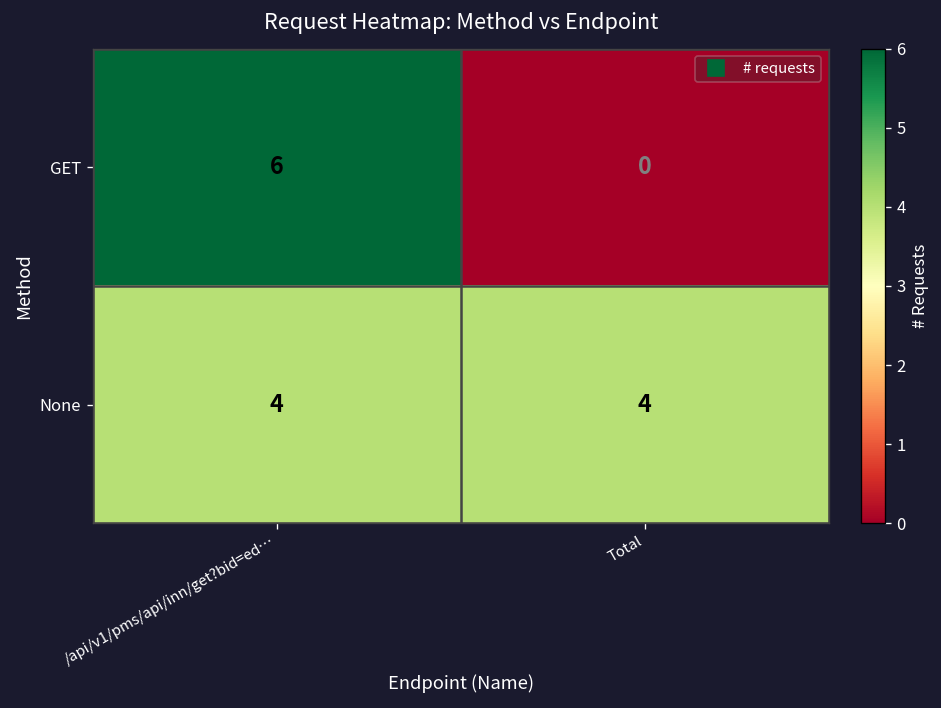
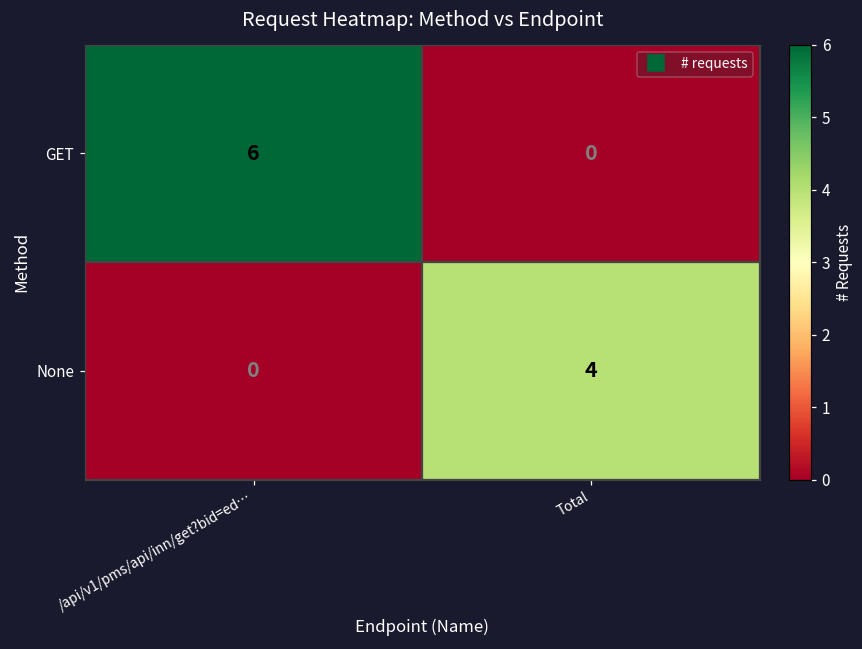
None, /api/v1/pms/api/inn/get?bid=ed…: 4 -> 0
